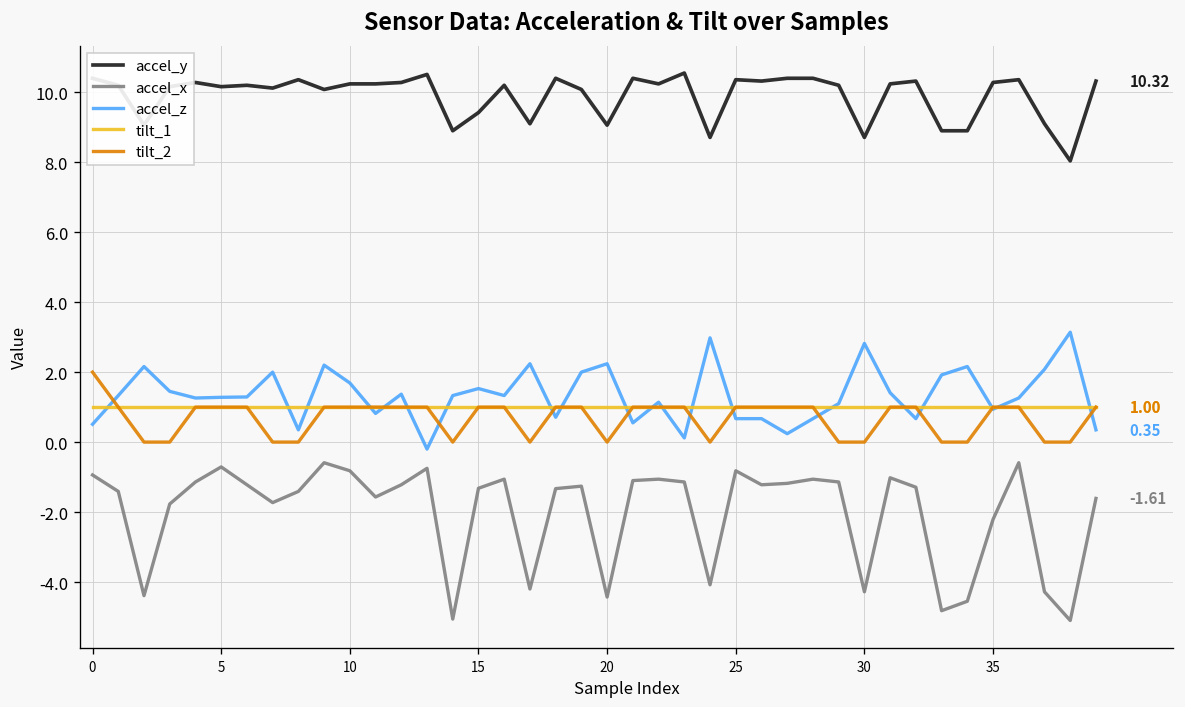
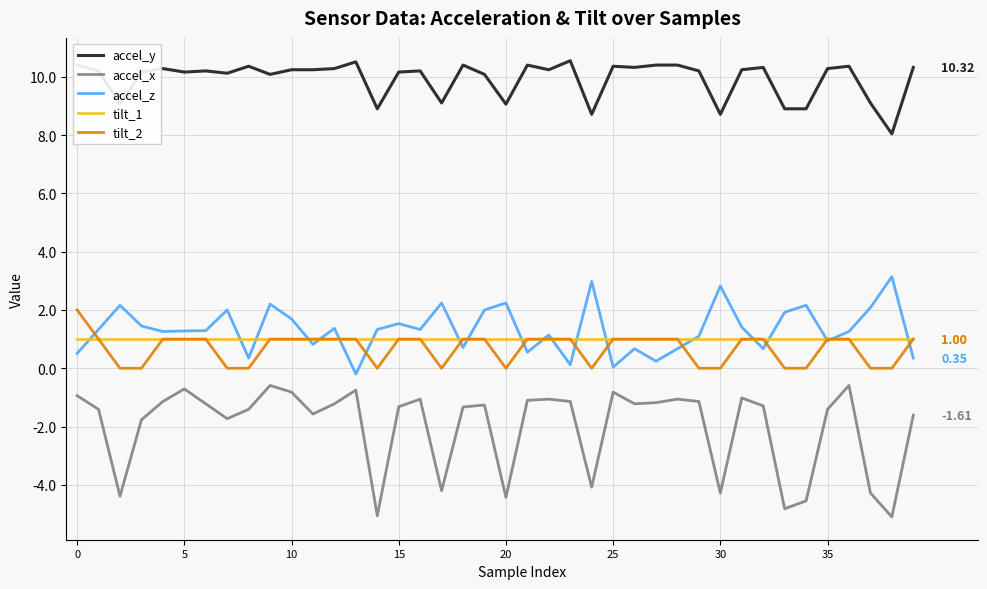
accel_y, 15: 9.4 -> 10.2
accel_z, 25: 0.7 -> 0.0
accel_x, 35: -2.2 -> -1.4
